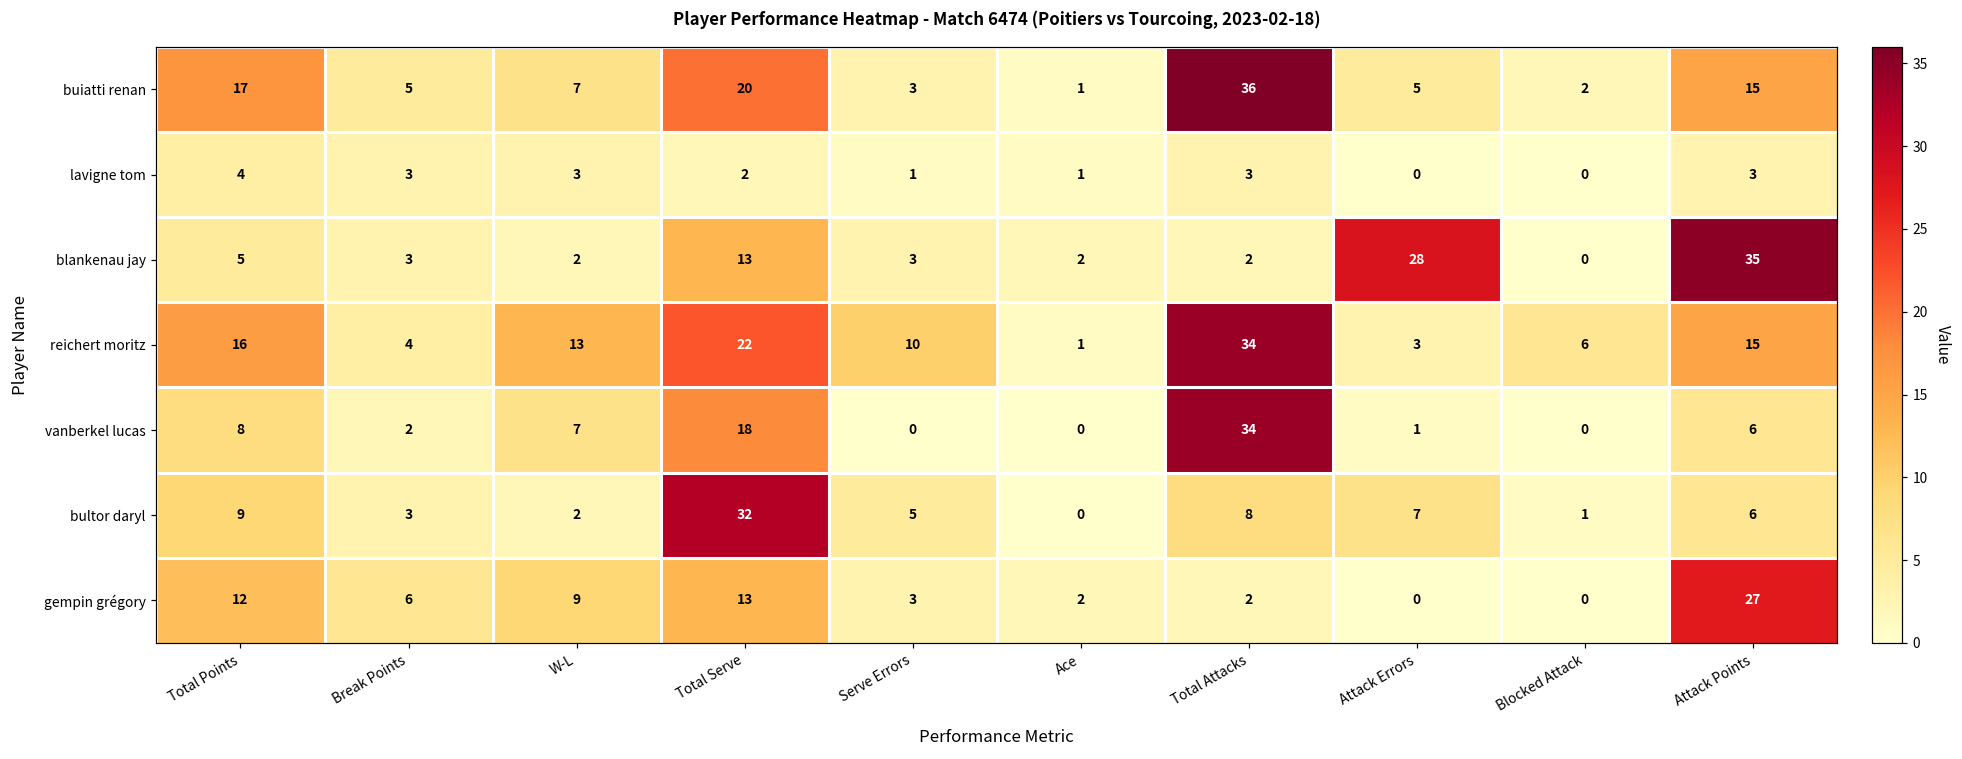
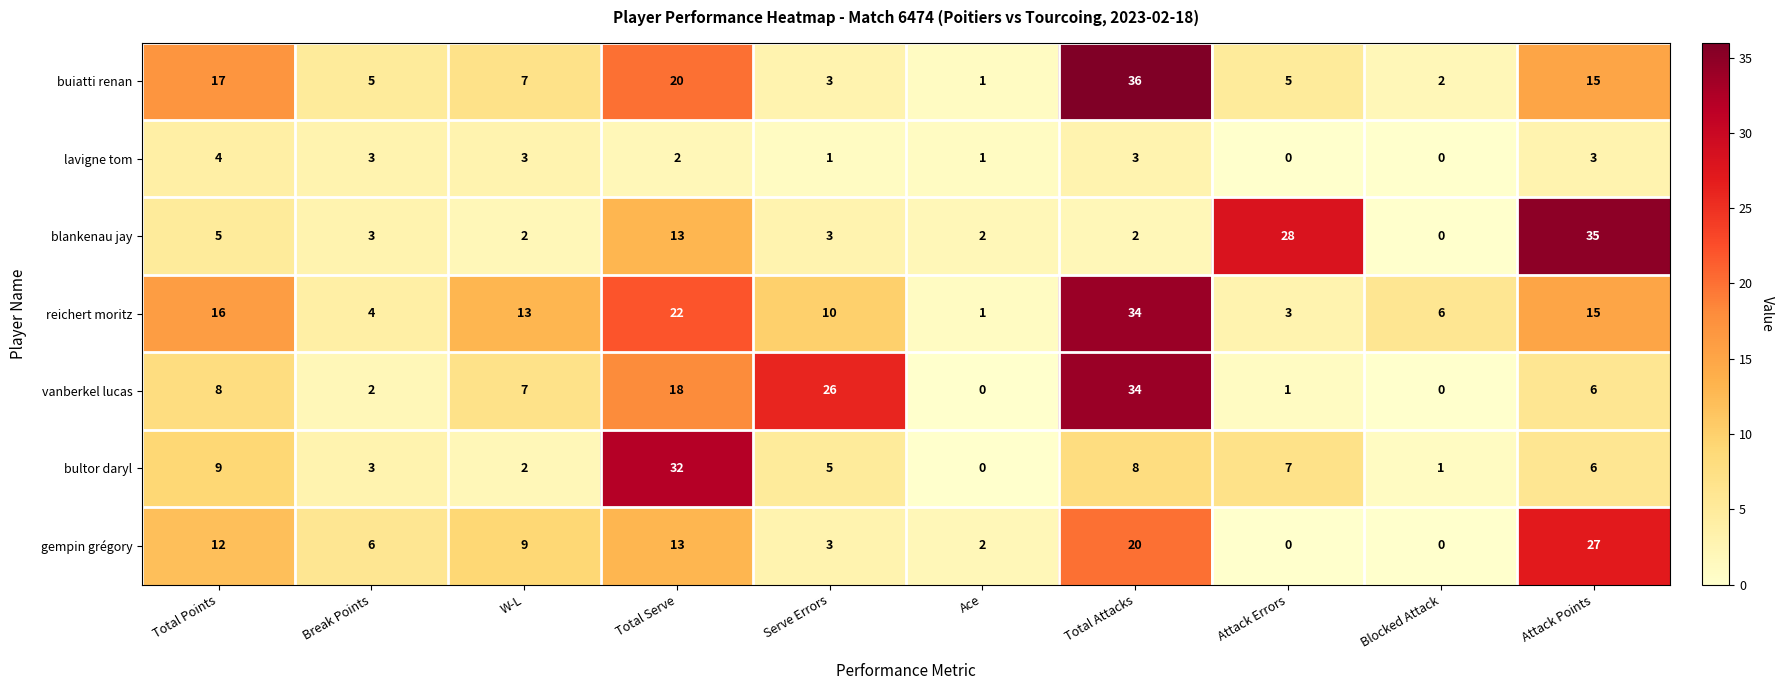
vanberkel lucas, Serve Errors: 0 -> 26
gempin grégory, Total Attacks: 2 -> 20
